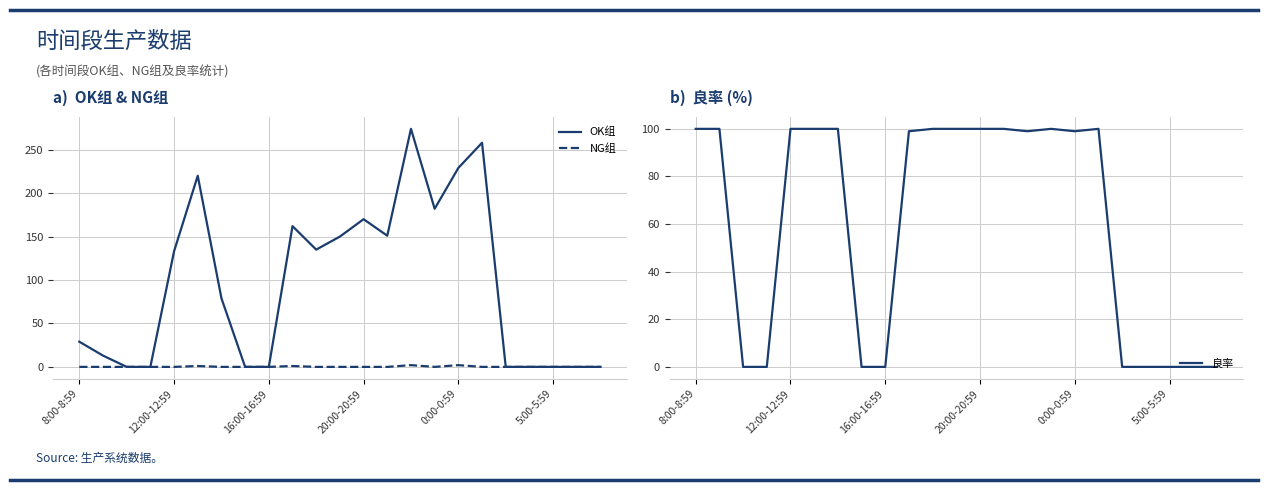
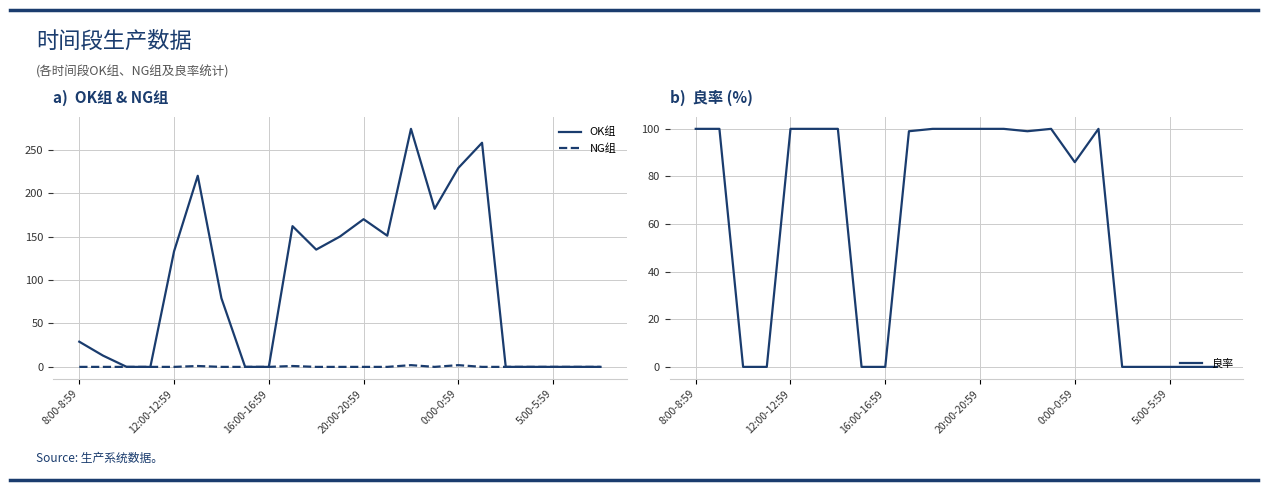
b) 良率 (%), 0:00-0:59: 99 -> 86
